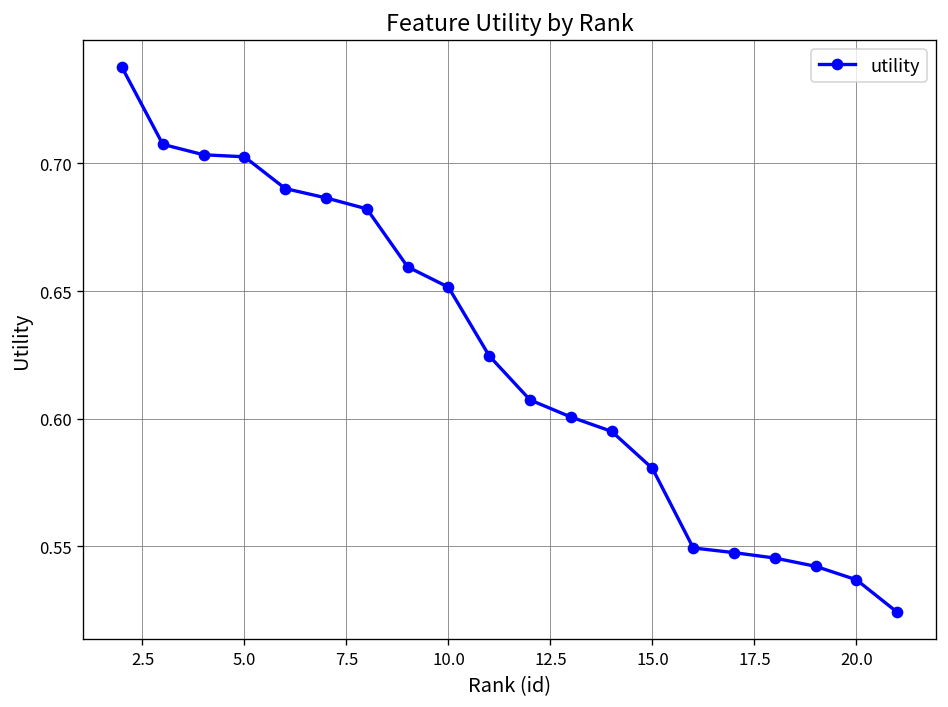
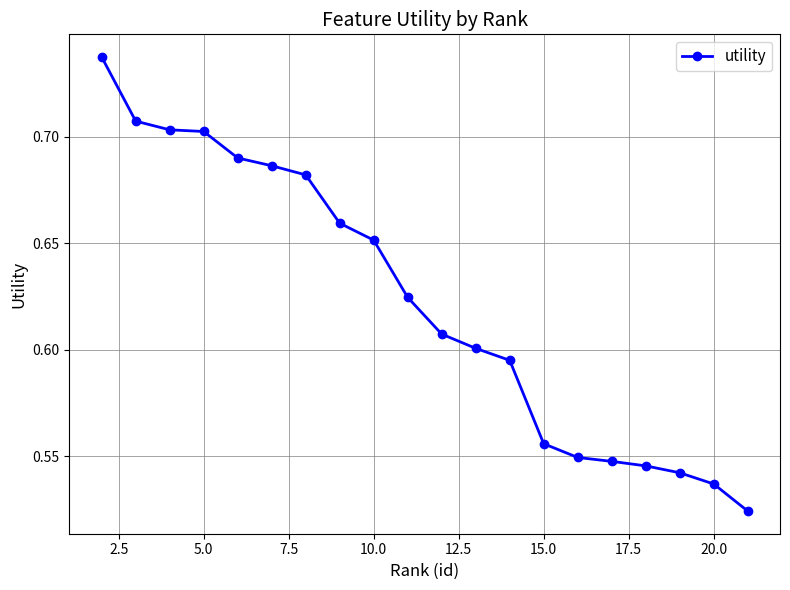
15.0: 0.581 -> 0.556
